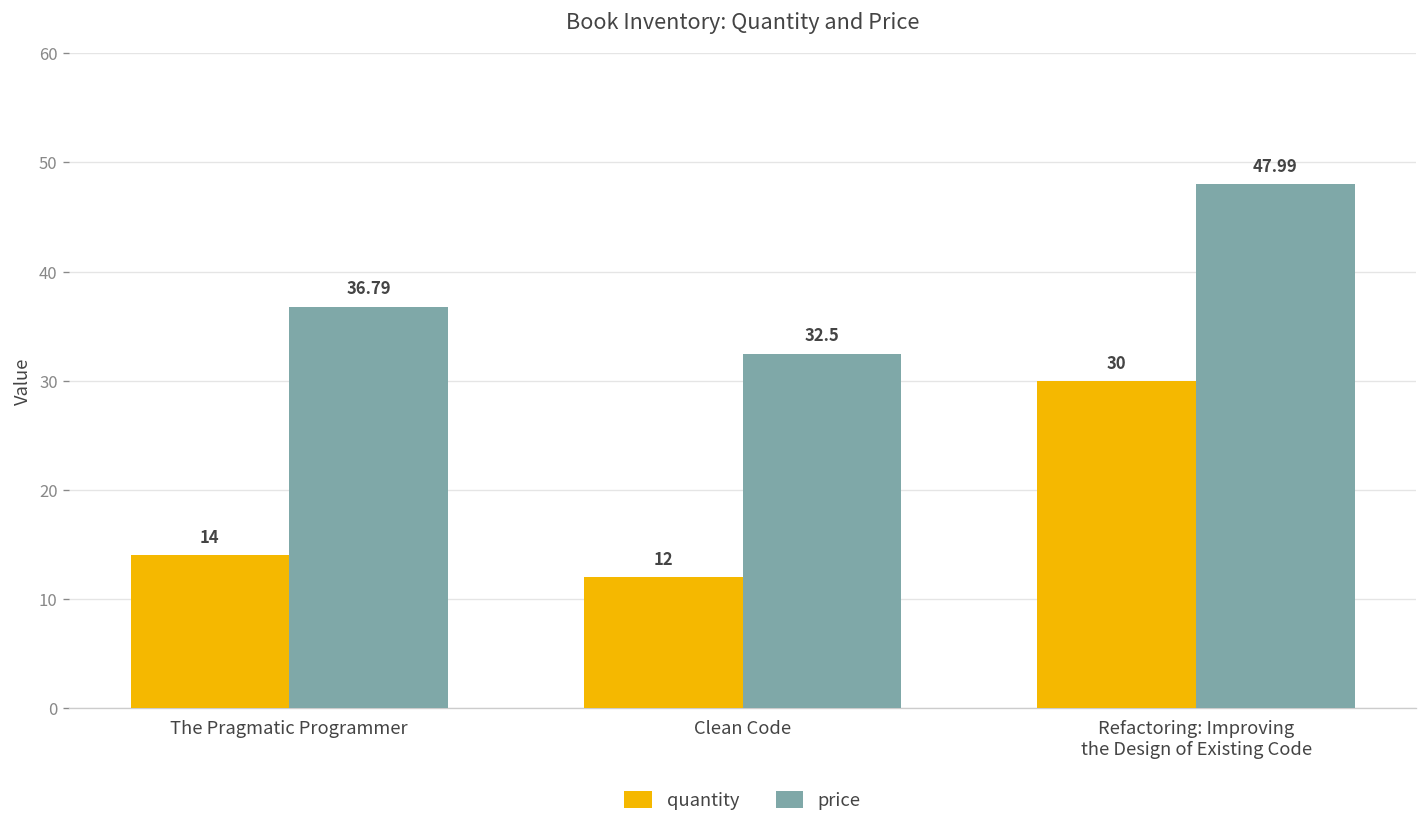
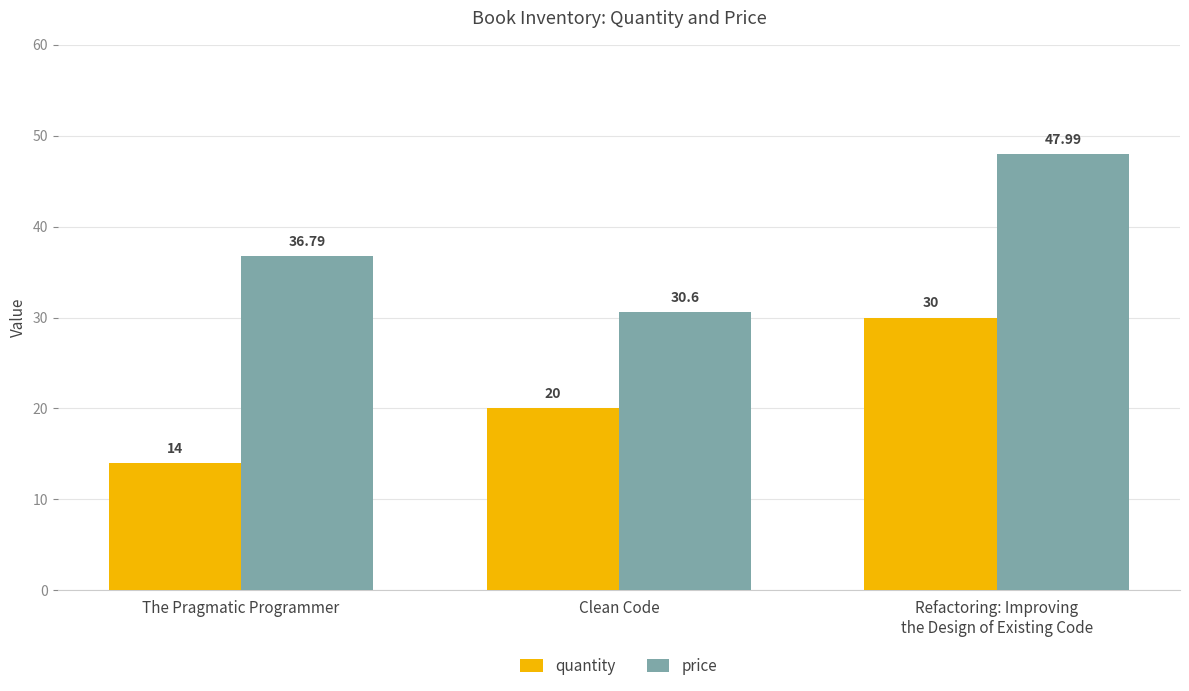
quantity, Clean Code: 12 -> 20
price, Clean Code: 32.5 -> 30.6
